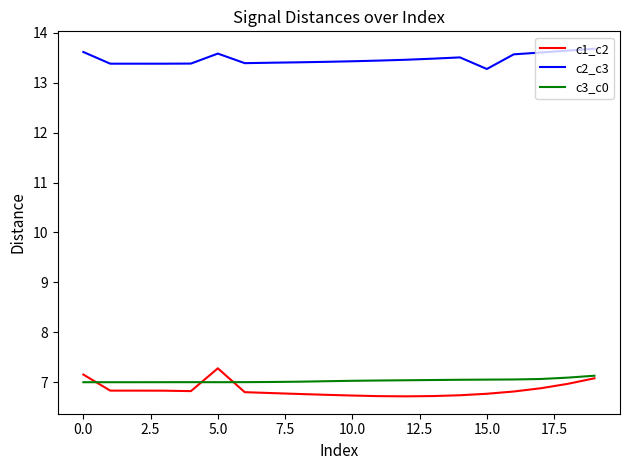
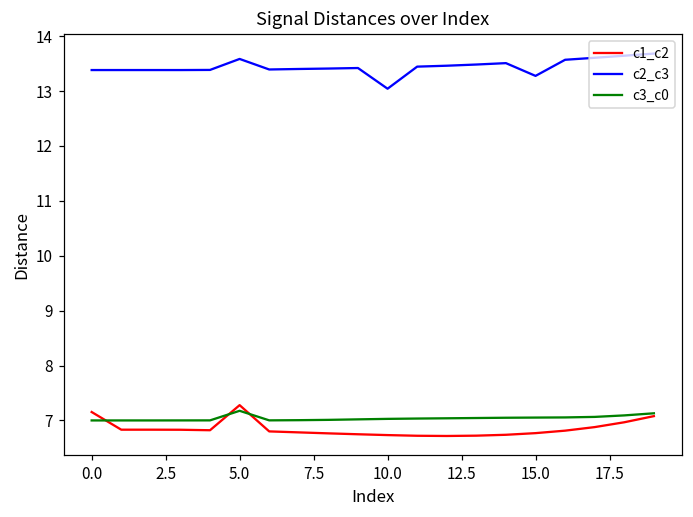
c2_c3, 0.0: 13.6 -> 13.4
c3_c0, 5.0: 7.0 -> 7.2
c2_c3, 10.0: 13.4 -> 13.0
